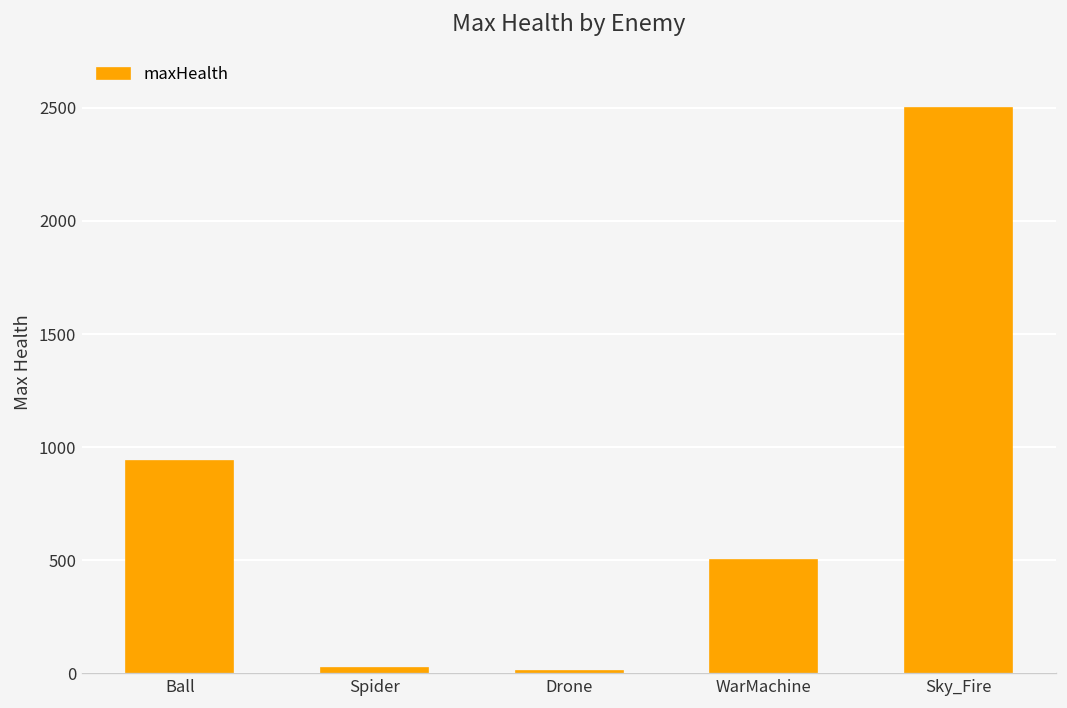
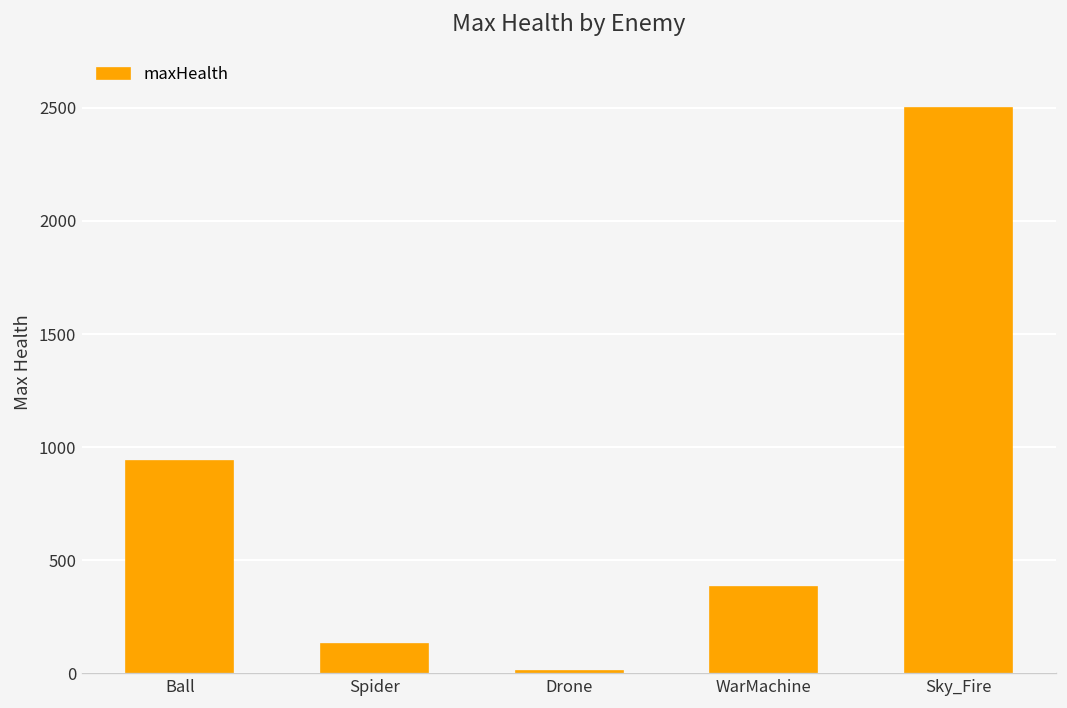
Spider: 30 -> 130
WarMachine: 500 -> 380
